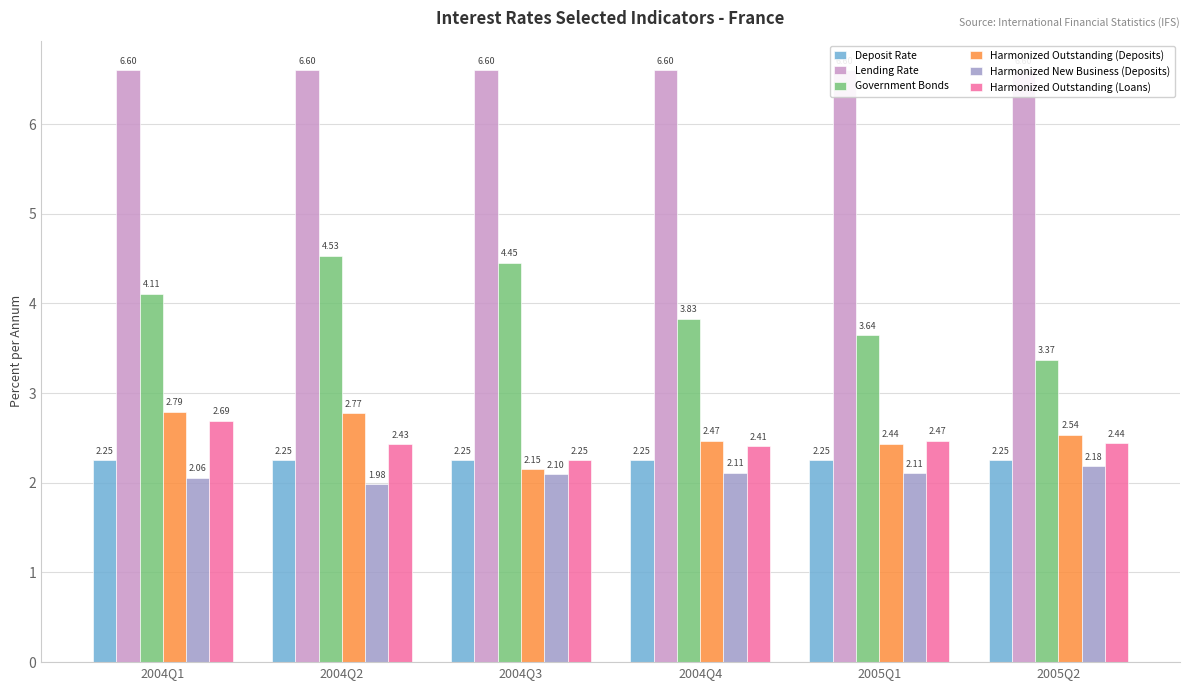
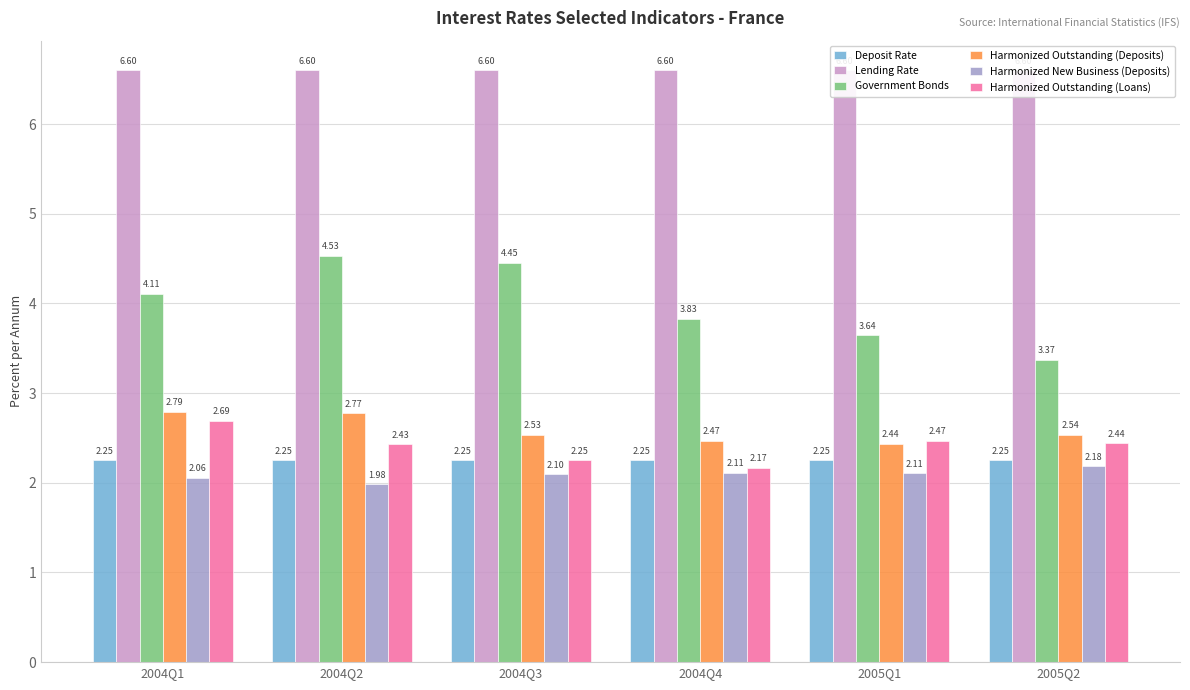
Harmonized Outstanding (Deposits), 2004Q3: 2.15 -> 2.53
Harmonized Outstanding (Loans), 2004Q4: 2.41 -> 2.17
